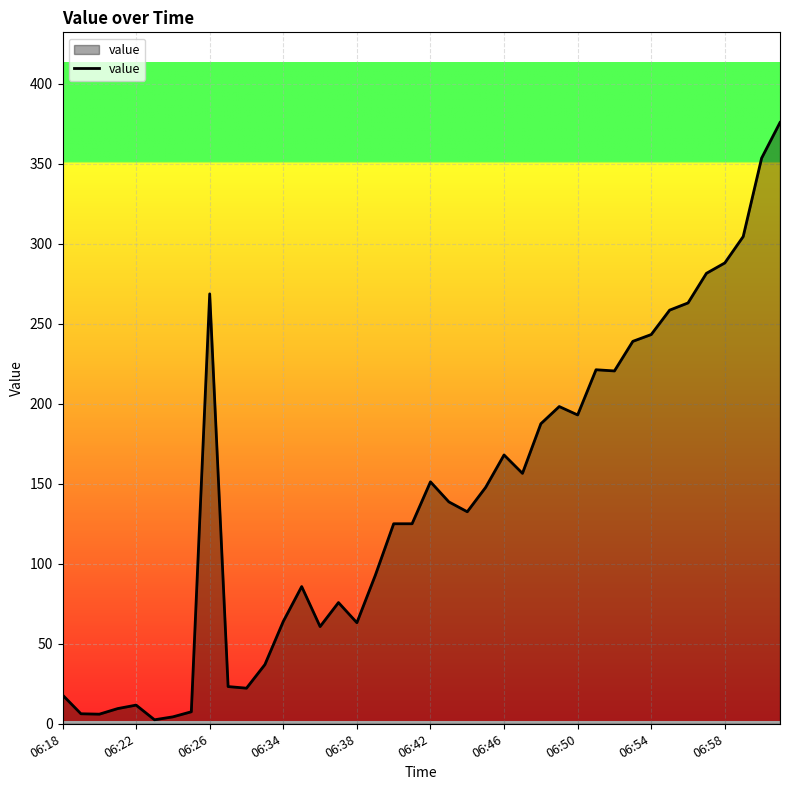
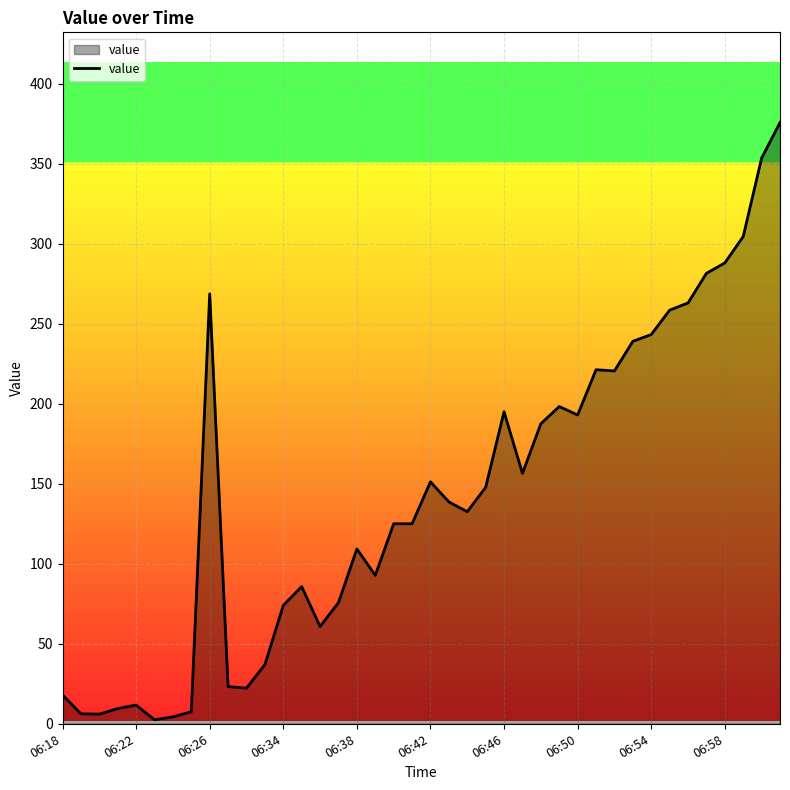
06:34: 64 -> 74
06:38: 63 -> 109
06:46: 168 -> 195
